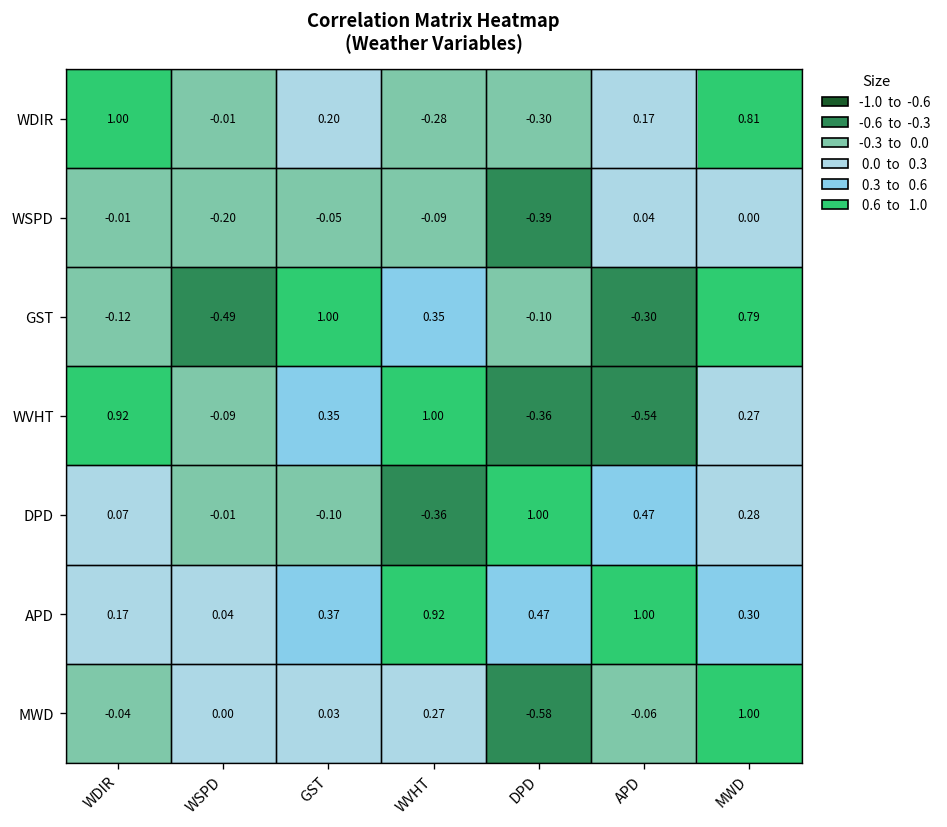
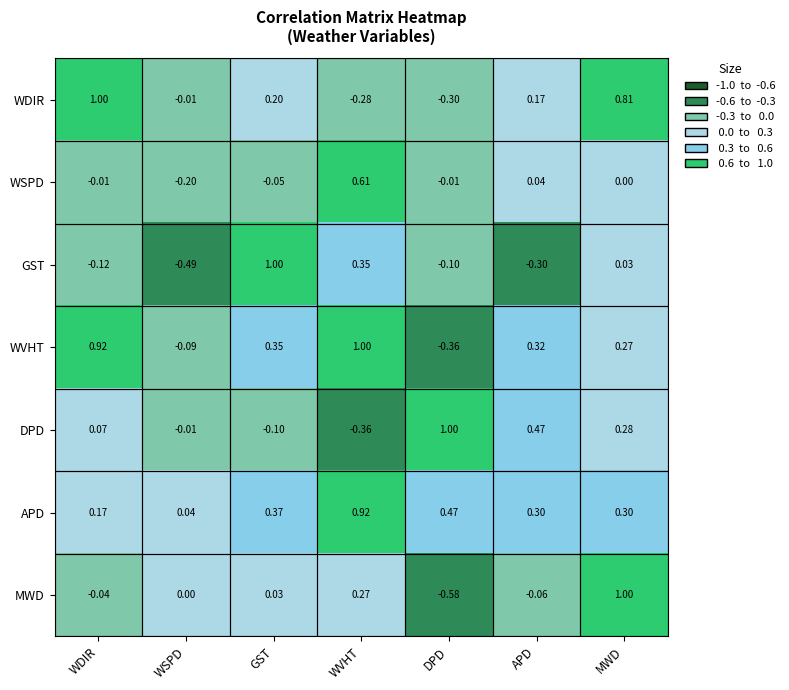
WSPD, WVHT: -0.09 -> 0.61
WSPD, DPD: -0.39 -> -0.01
GST, MWD: 0.79 -> 0.03
WVHT, APD: -0.54 -> 0.32
APD, APD: 1.00 -> 0.30
